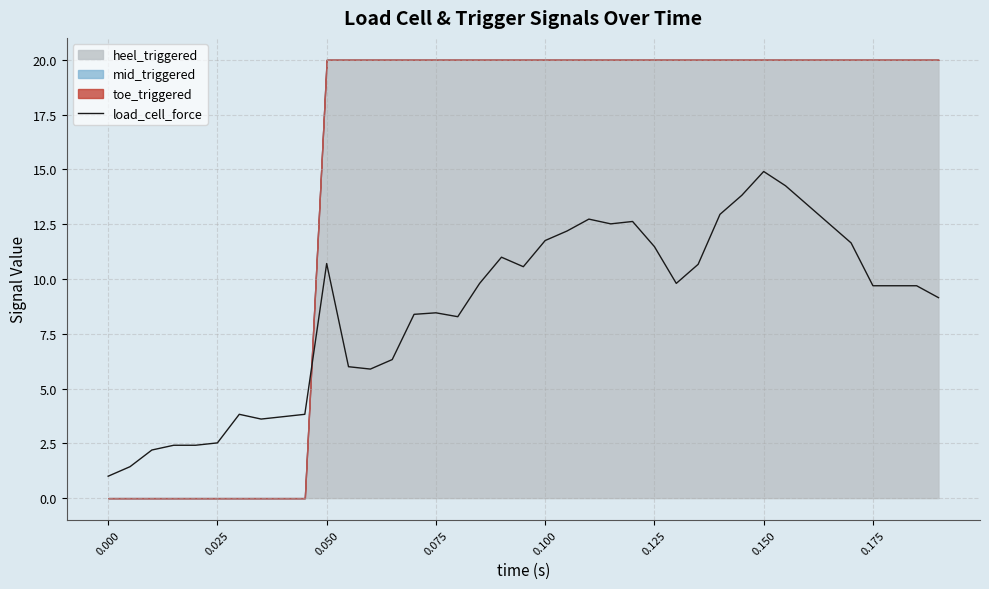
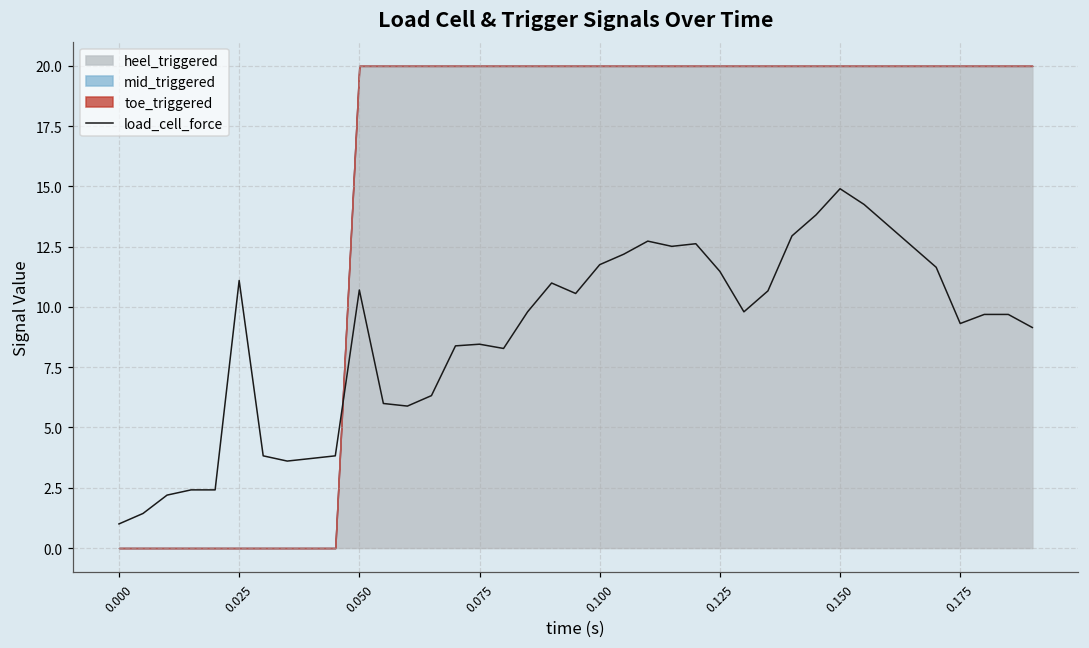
load_cell_force, 0.025: 2.5 -> 11.1
load_cell_force, 0.175: 9.7 -> 9.3
